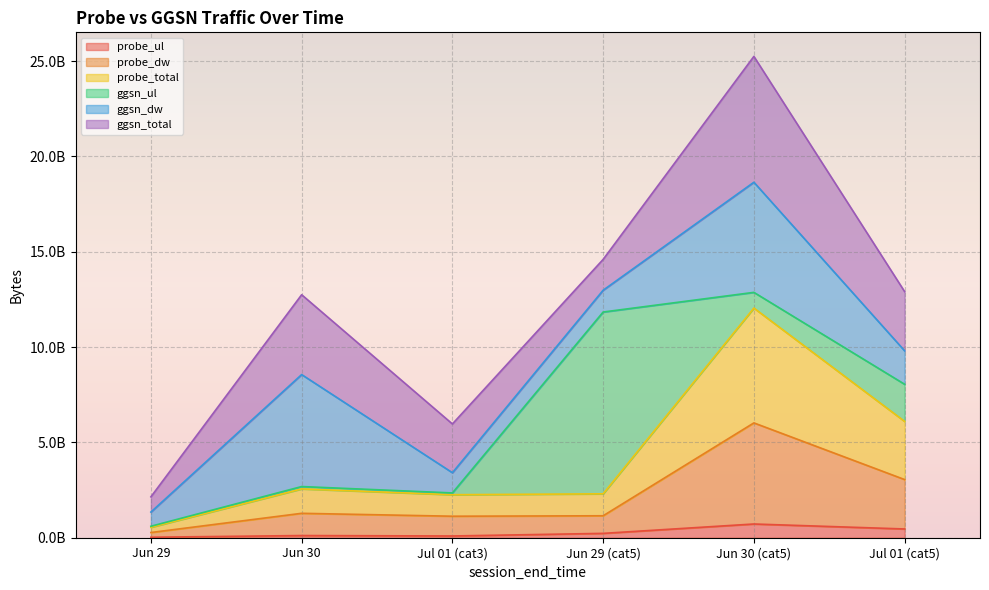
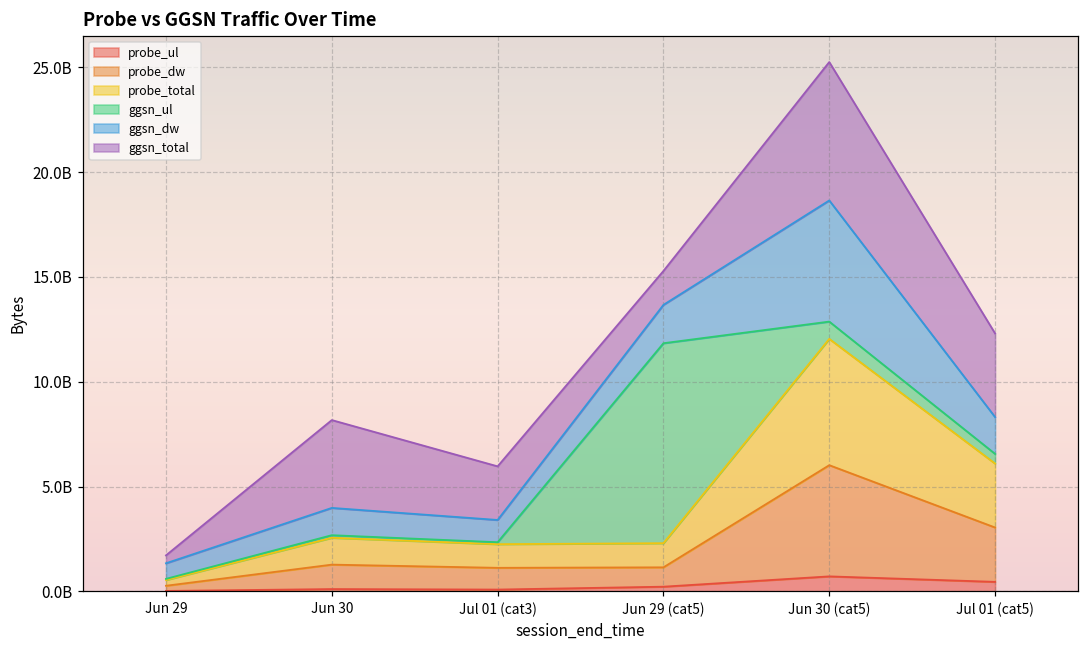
ggsn_total, Jun 29: 800000000 -> 400000000
ggsn_dw, Jun 30: 5900000000 -> 1300000000
ggsn_dw, Jun 29 (cat5): 1100000000 -> 1800000000
ggsn_ul, Jul 01 (cat5): 1900000000 -> 500000000
ggsn_total, Jul 01 (cat5): 3100000000 -> 4000000000
